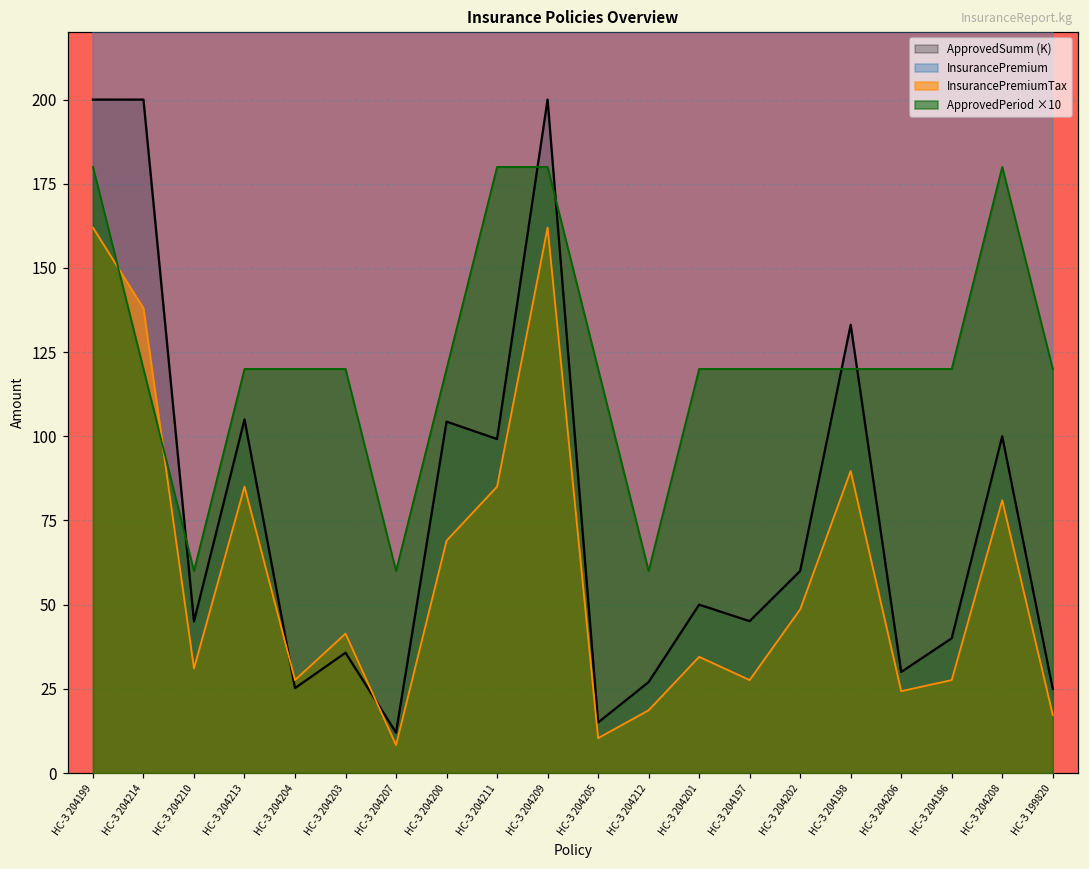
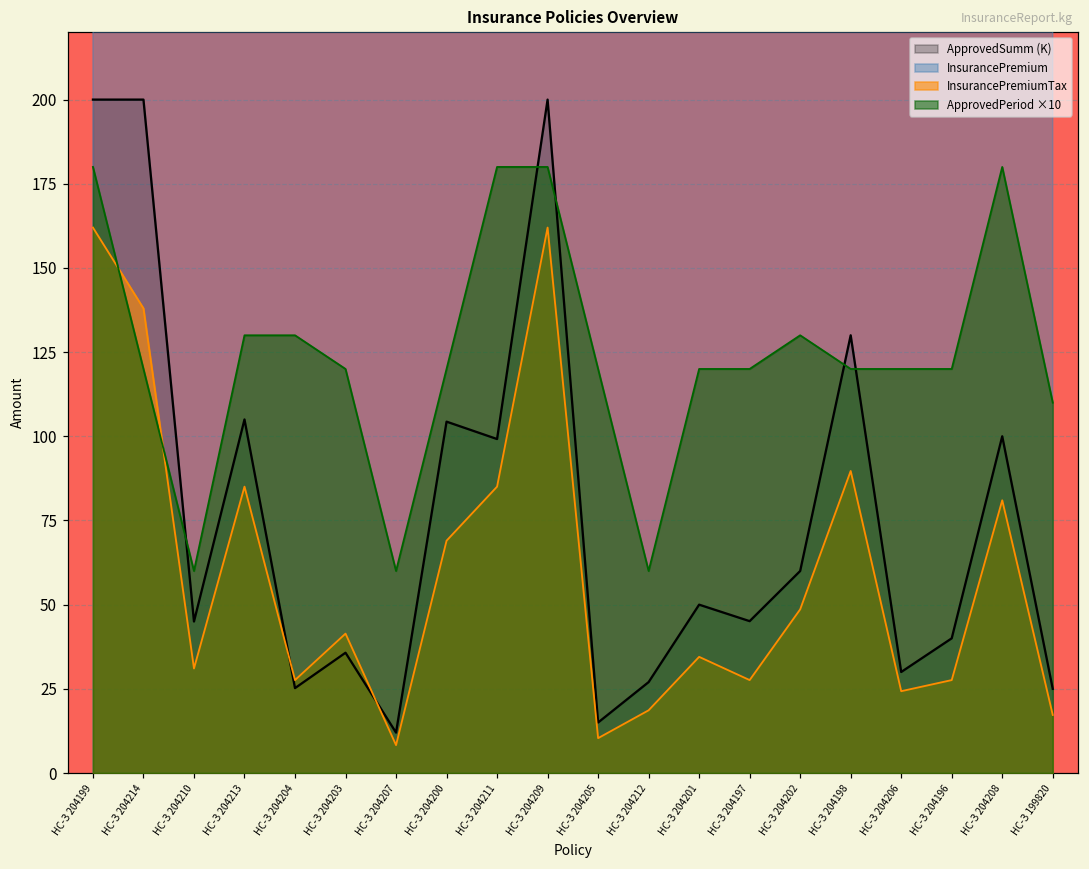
ApprovedPeriod ×10, НС-З 204213: 120 -> 130
ApprovedPeriod ×10, НС-З 204204: 120 -> 130
ApprovedPeriod ×10, НС-З 204202: 120 -> 130
ApprovedSumm (K), НС-З 204198: 133 -> 130
ApprovedPeriod ×10, НС-З 199820: 120 -> 110
